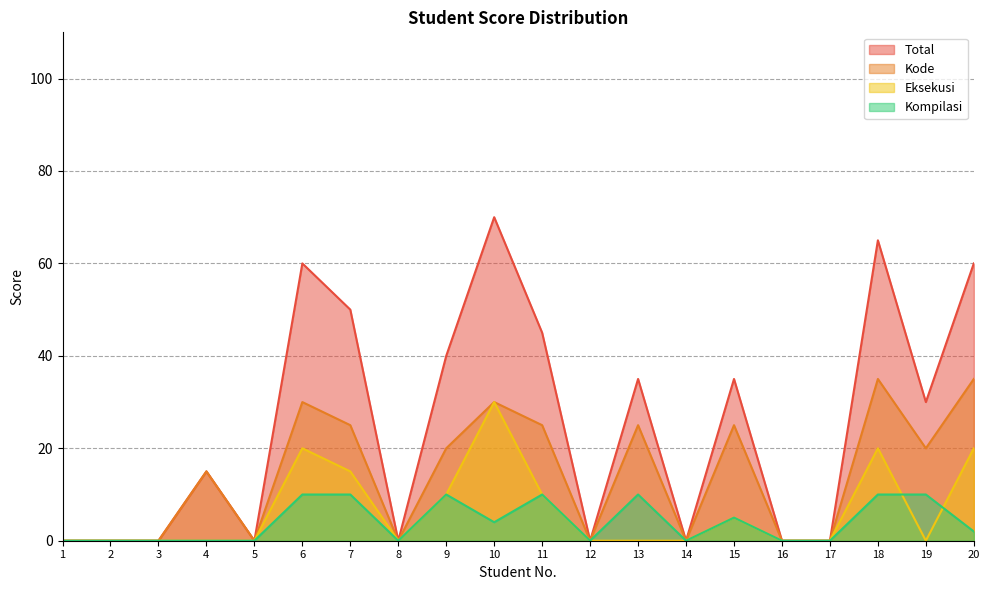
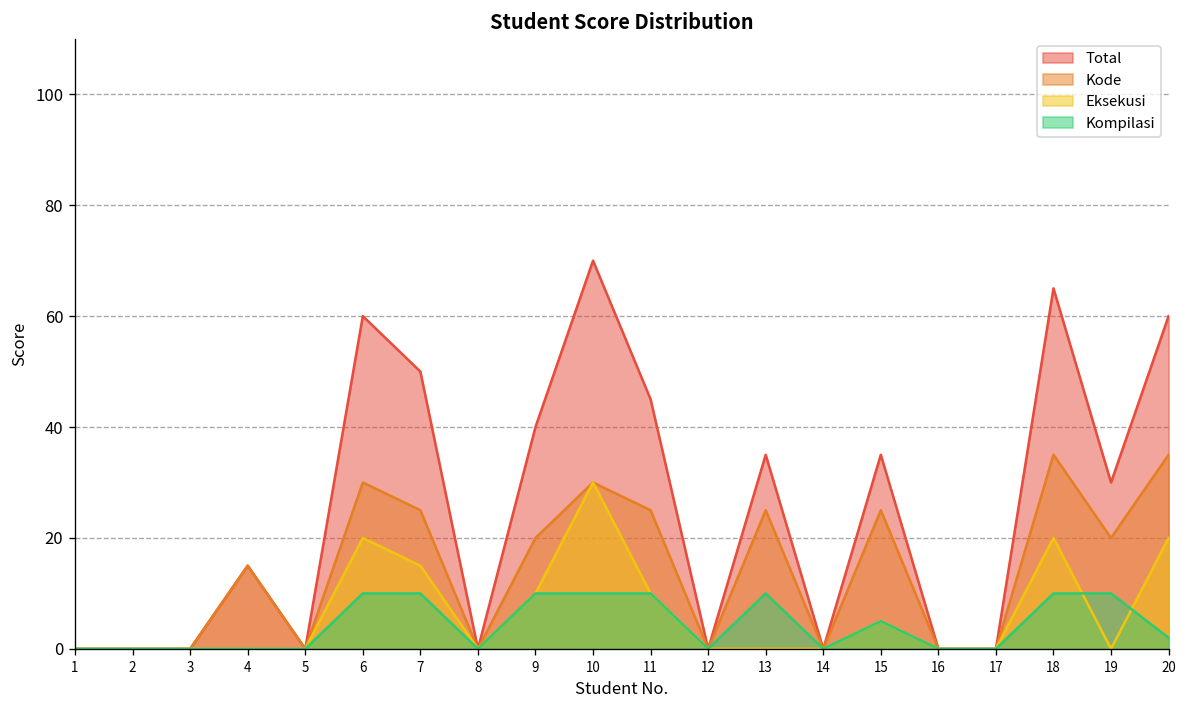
Kompilasi, 10: 4 -> 10
